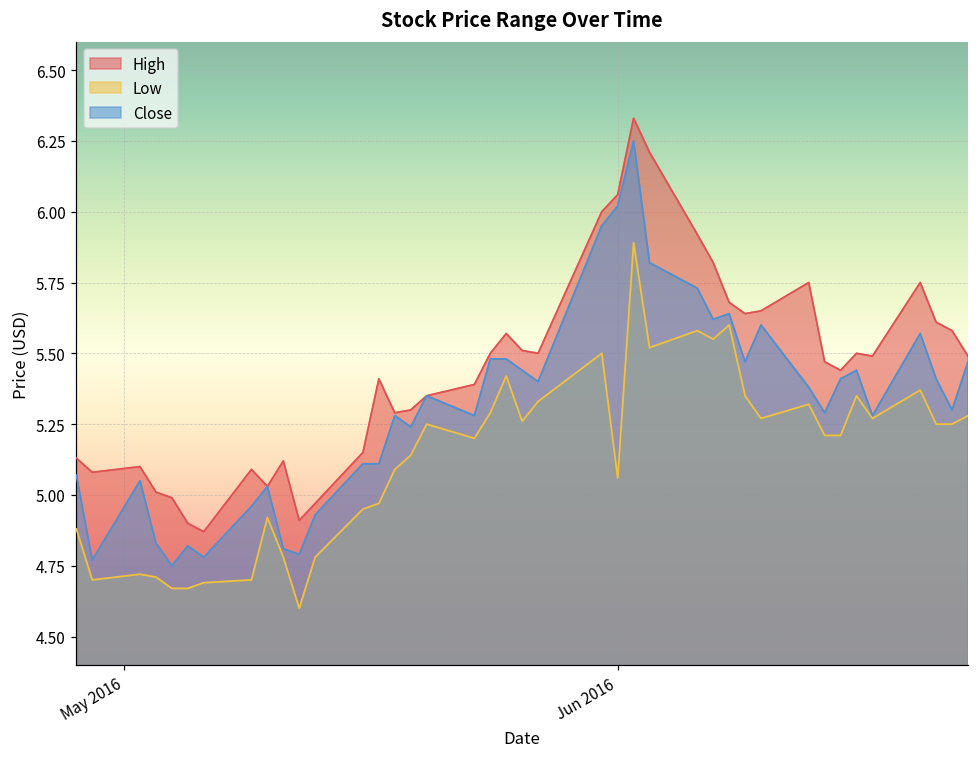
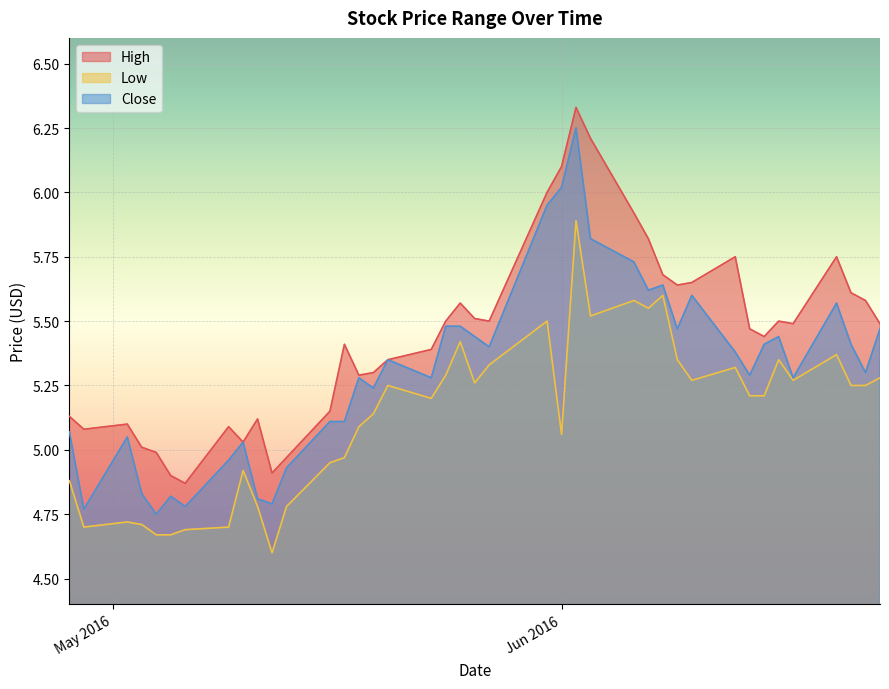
High, Jun 2016: 6.06 -> 6.10
